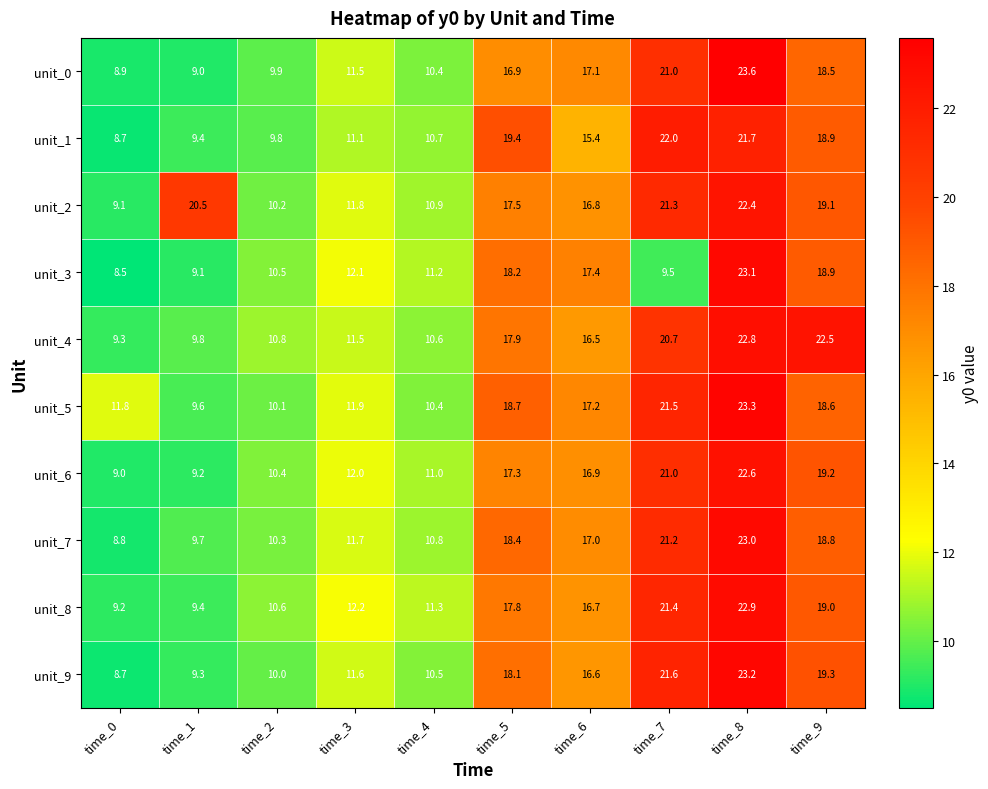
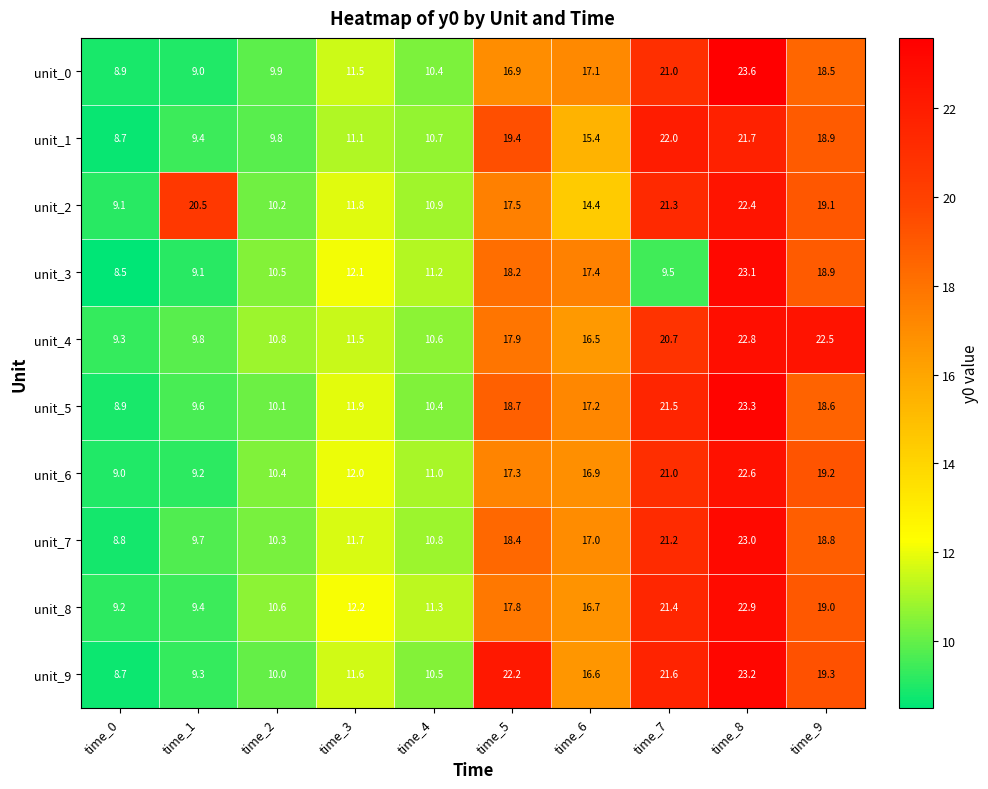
unit_2, time_6: 16.8 -> 14.4
unit_5, time_0: 11.8 -> 8.9
unit_9, time_5: 18.1 -> 22.2
